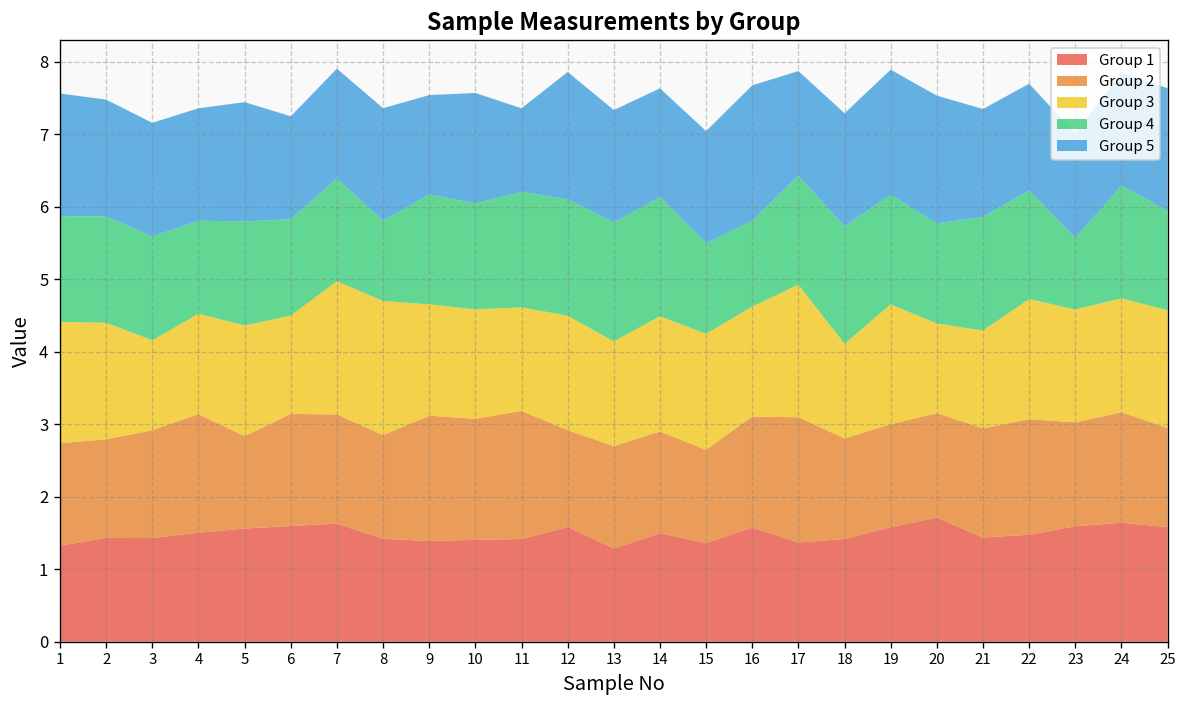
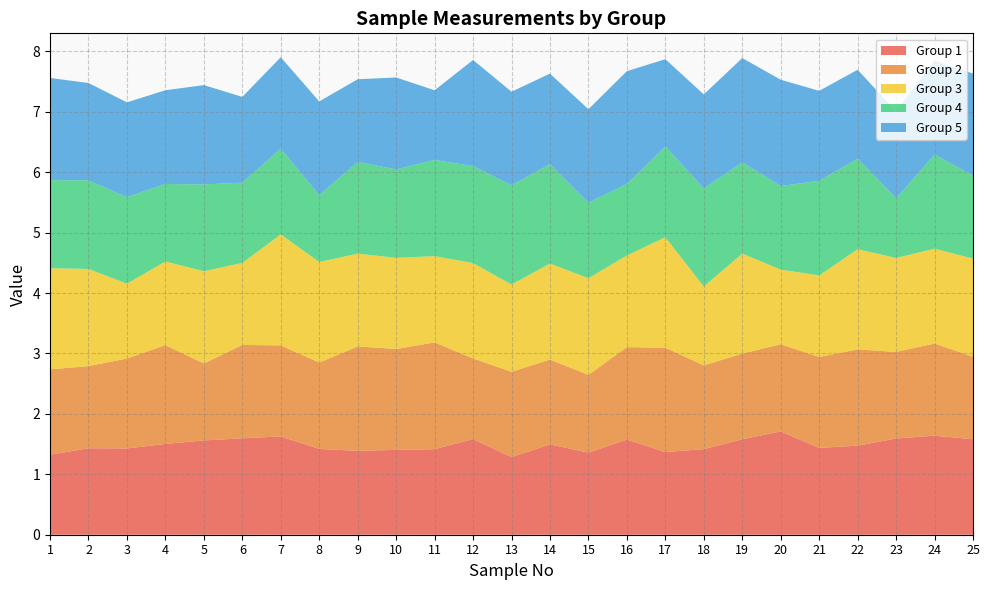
Group 3, 8: 1.8 -> 1.7
